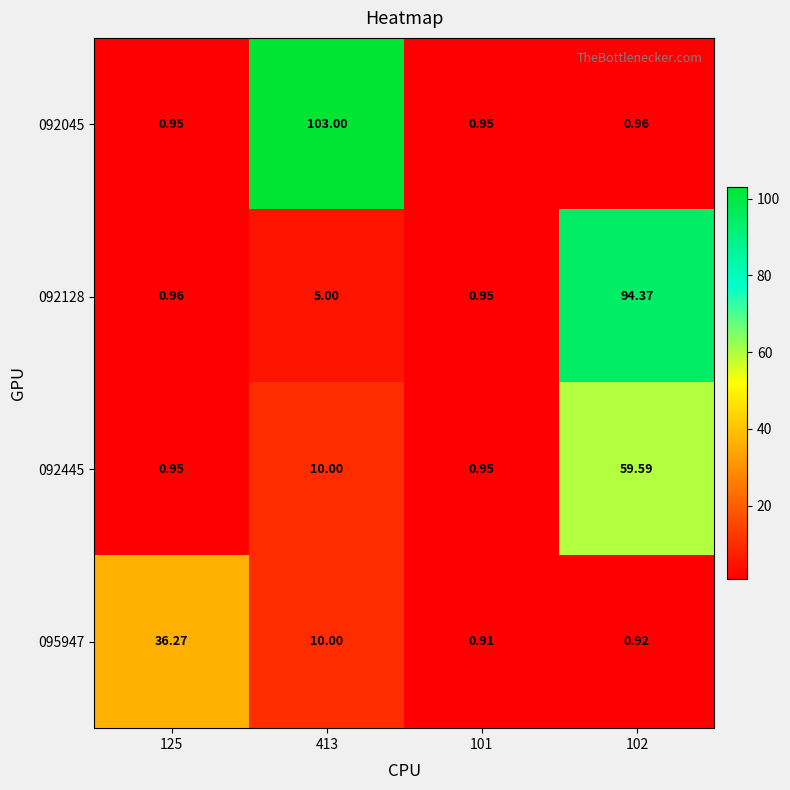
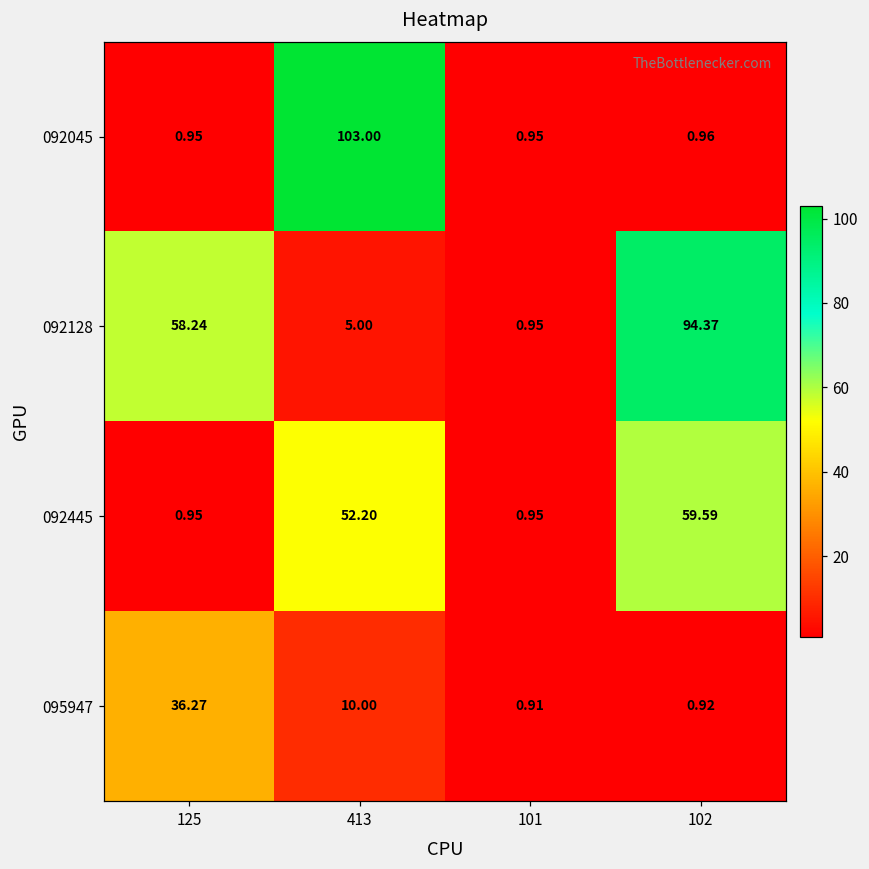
092128, 125: 0.96 -> 58.24
092445, 413: 10.00 -> 52.20
